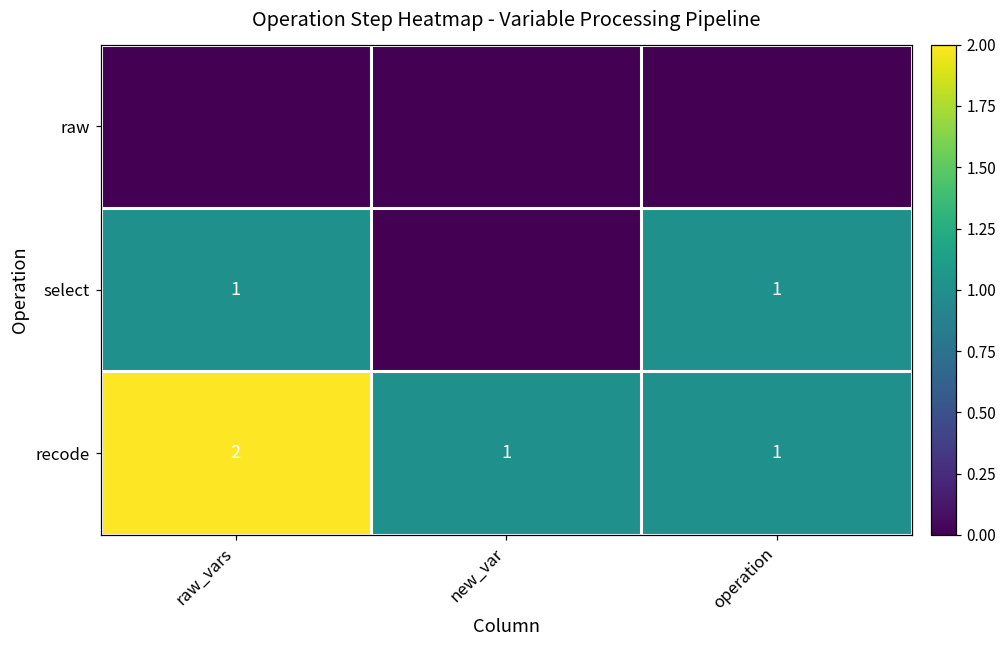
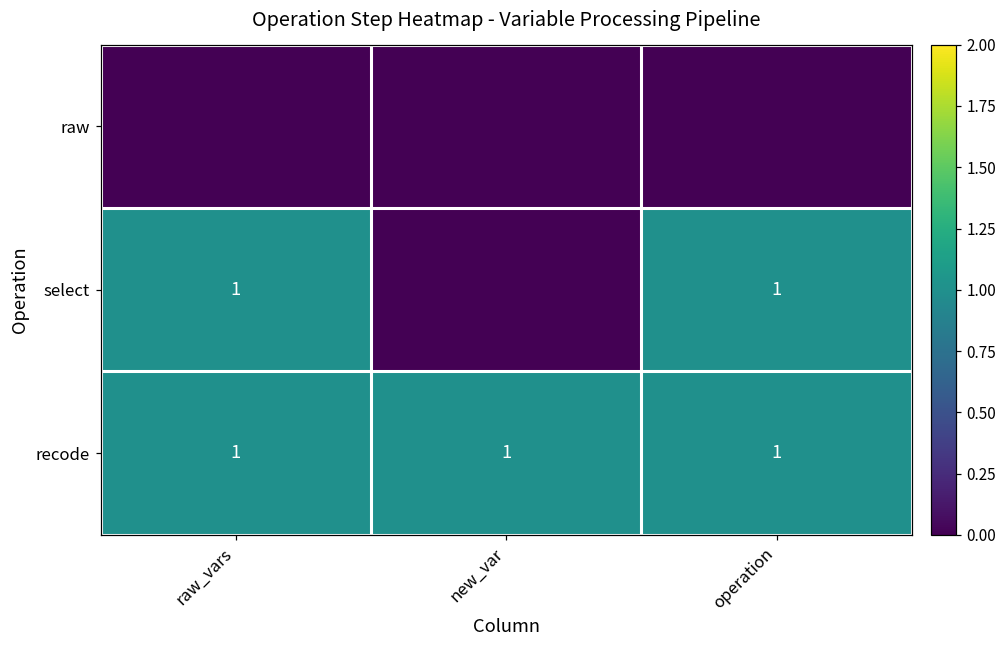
recode, raw_vars: 2 -> 1
